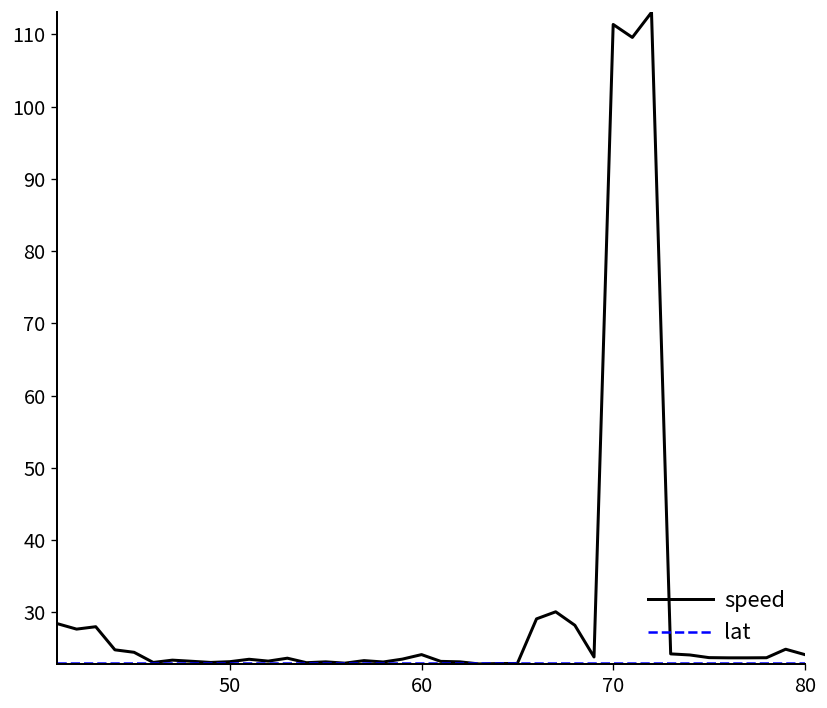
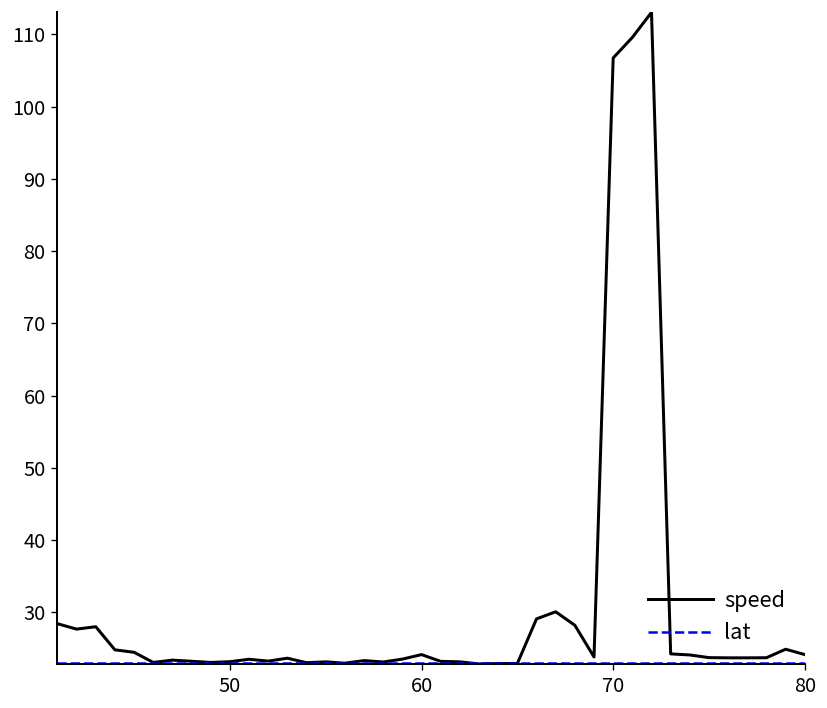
speed, 70: 111 -> 107
